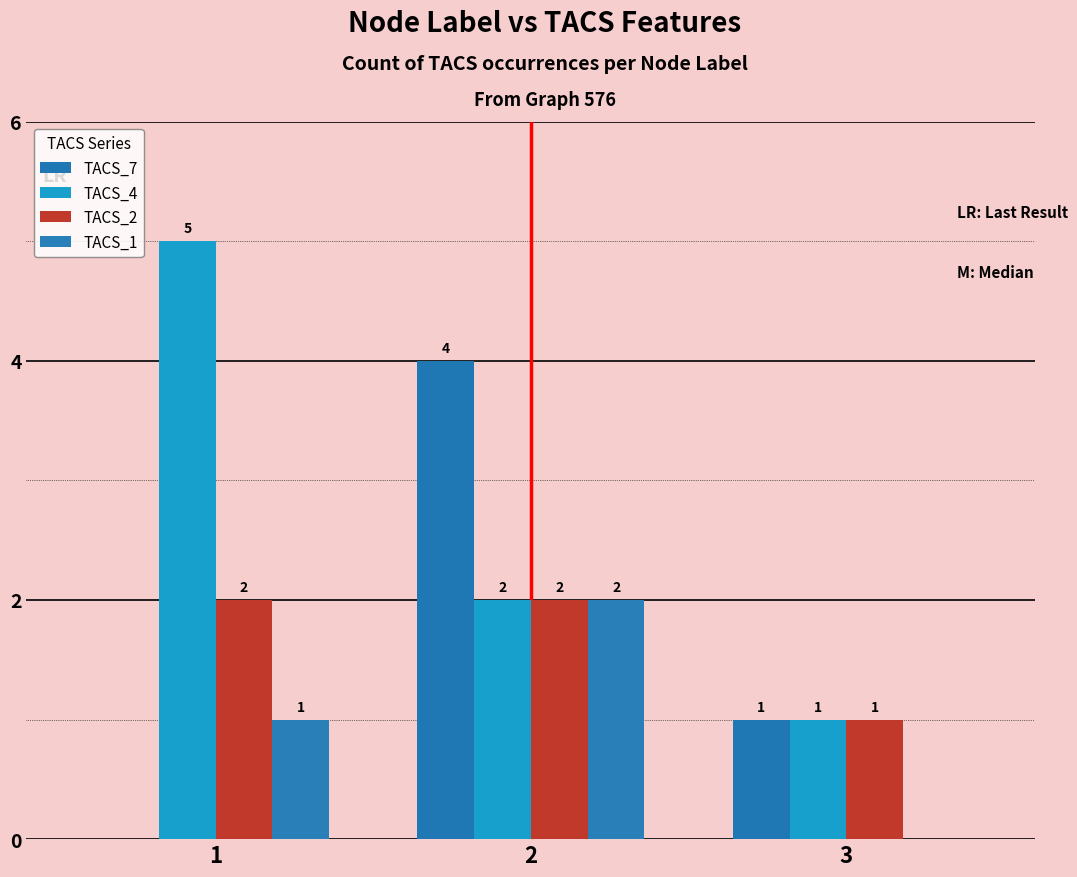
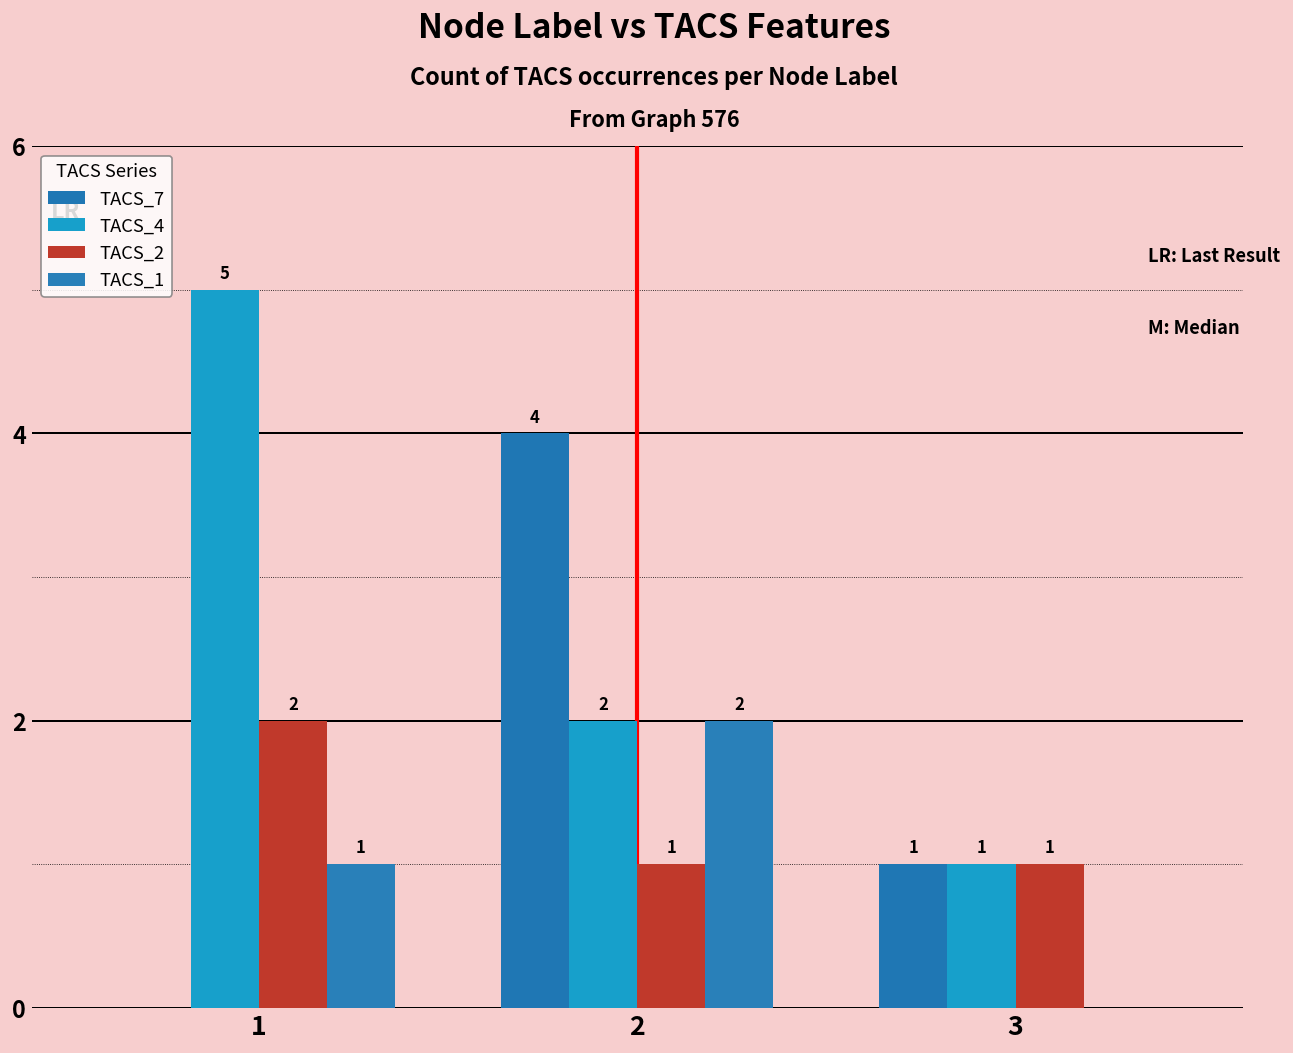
TACS_2, 2: 2 -> 1
